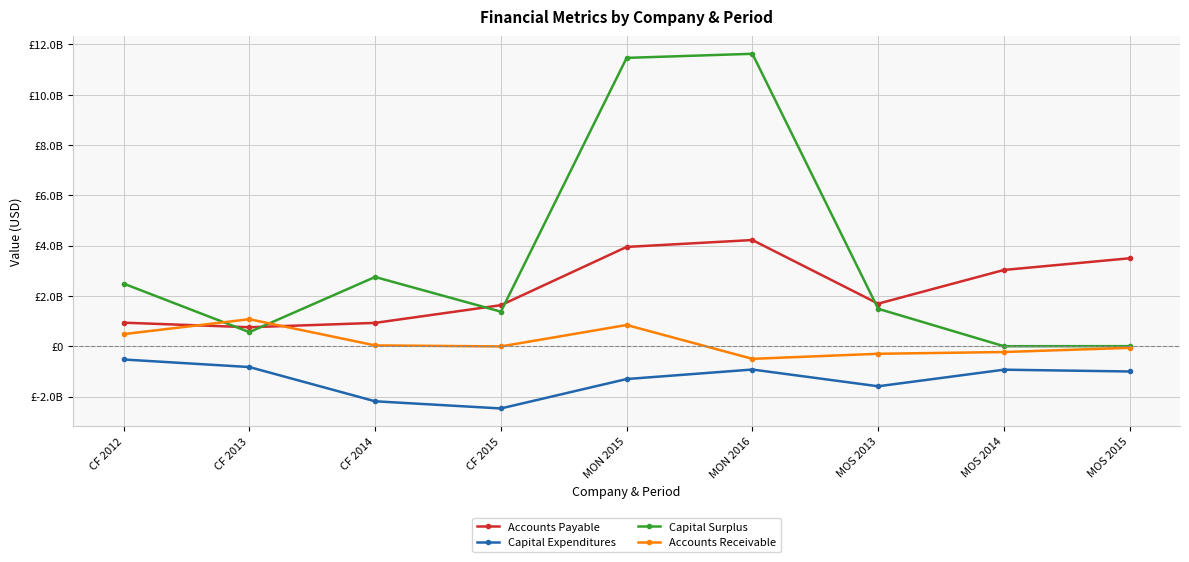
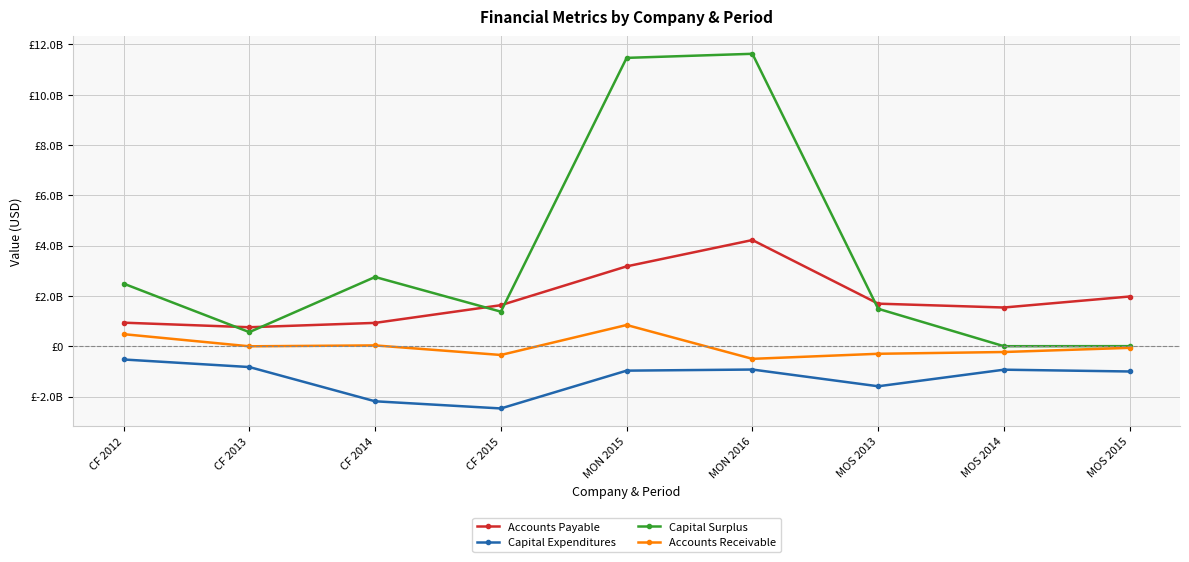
Accounts Receivable, CF 2013: £1100000000 -> £0
Accounts Receivable, CF 2015: £0 -> £-300000000
Accounts Payable, MON 2015: £4000000000 -> £3200000000
Capital Expenditures, MON 2015: £-1300000000 -> £-1000000000
Accounts Payable, MOS 2014: £3000000000 -> £1500000000
Accounts Payable, MOS 2015: £3500000000 -> £2000000000
